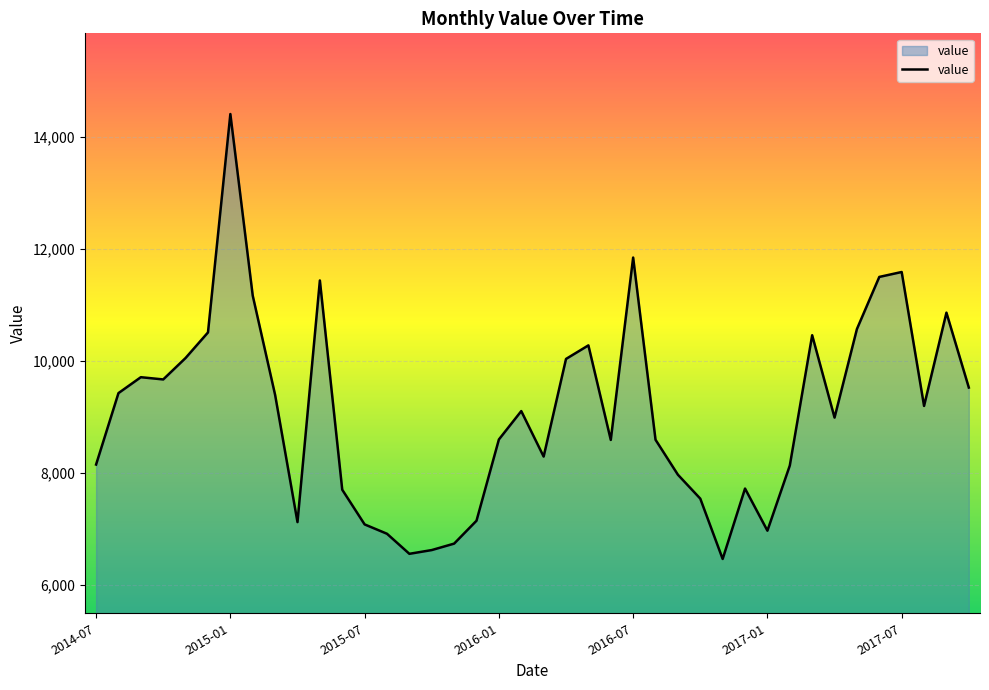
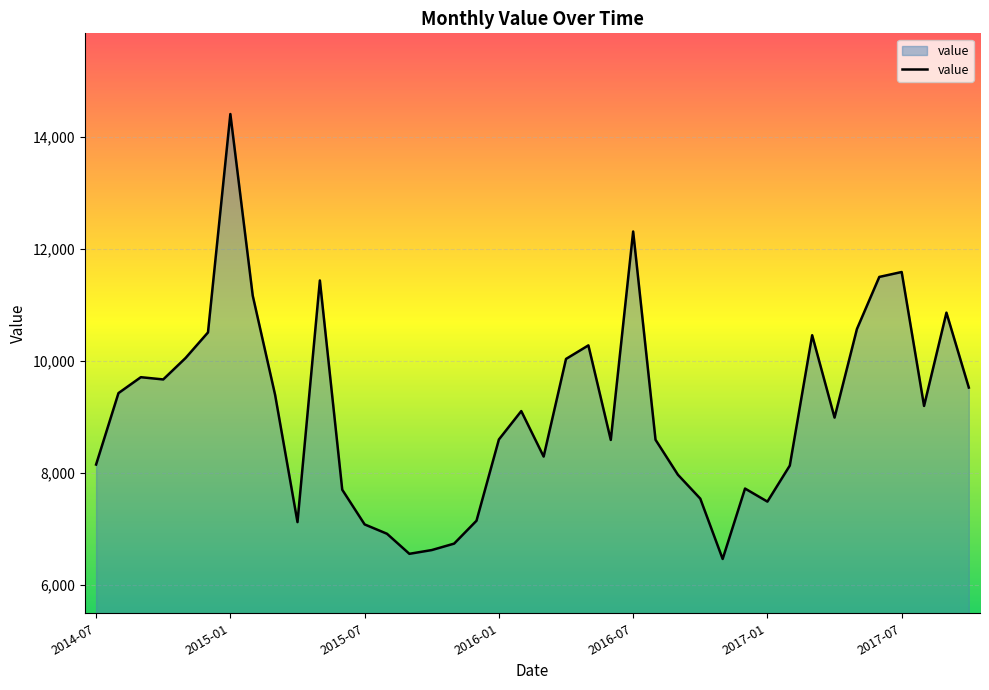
2016-07: 11,800 -> 12,300
2017-01: 7,000 -> 7,500
